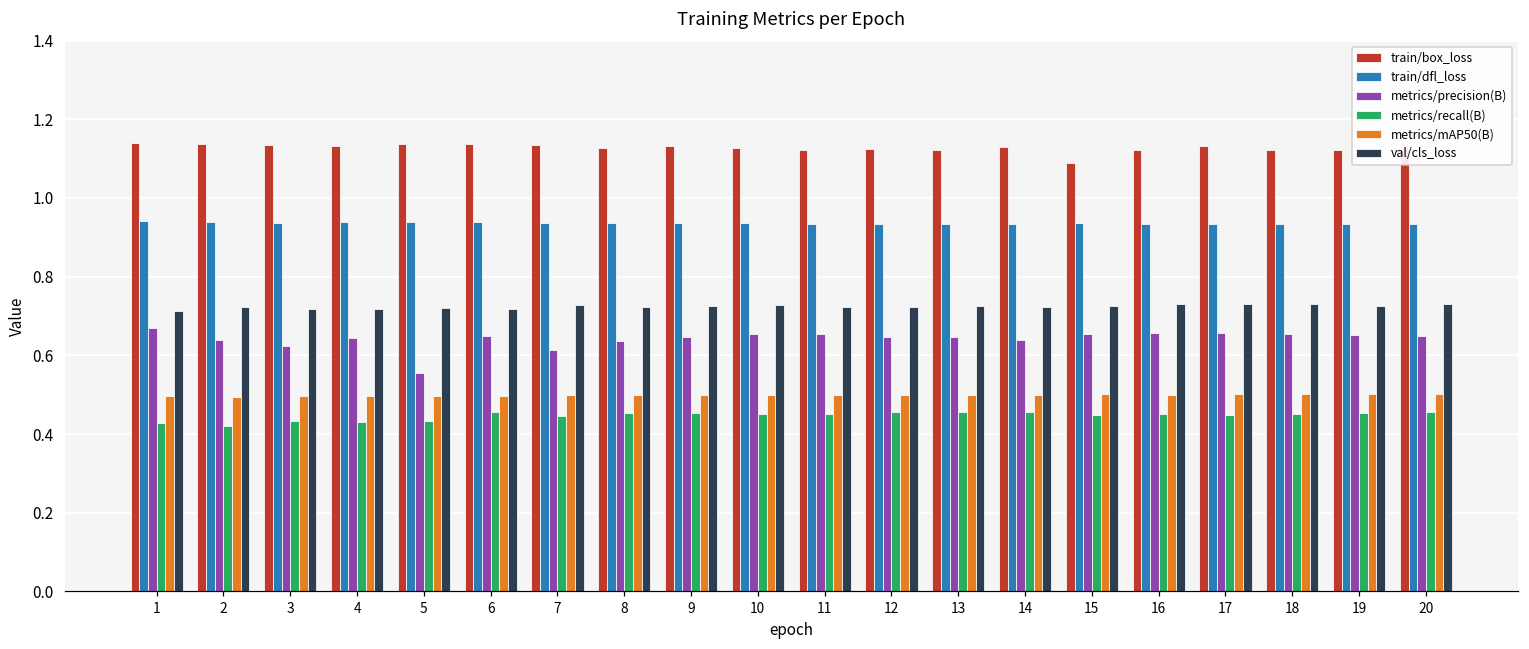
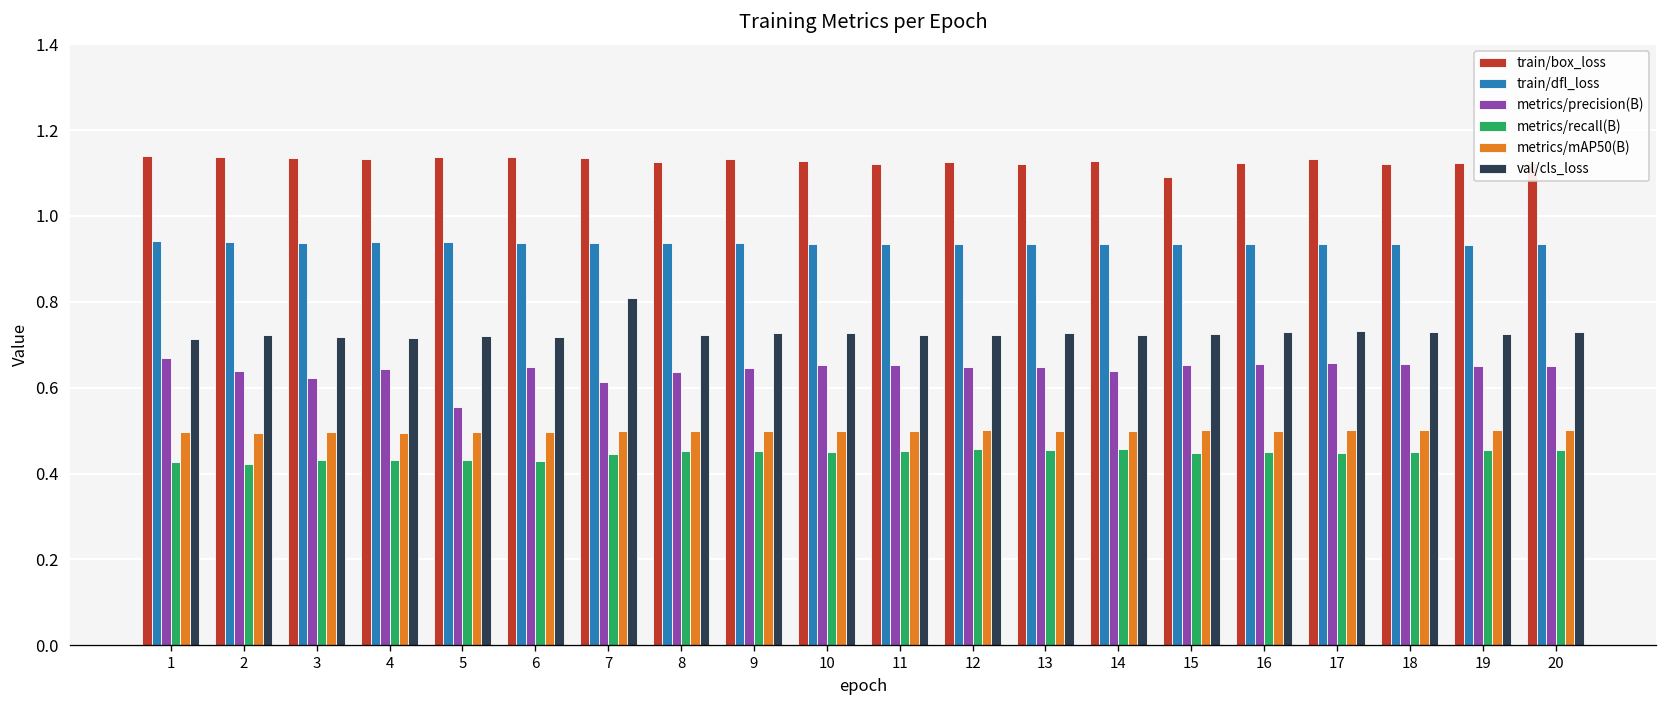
metrics/recall(B), 6: 0.45 -> 0.43
val/cls_loss, 7: 0.73 -> 0.81
